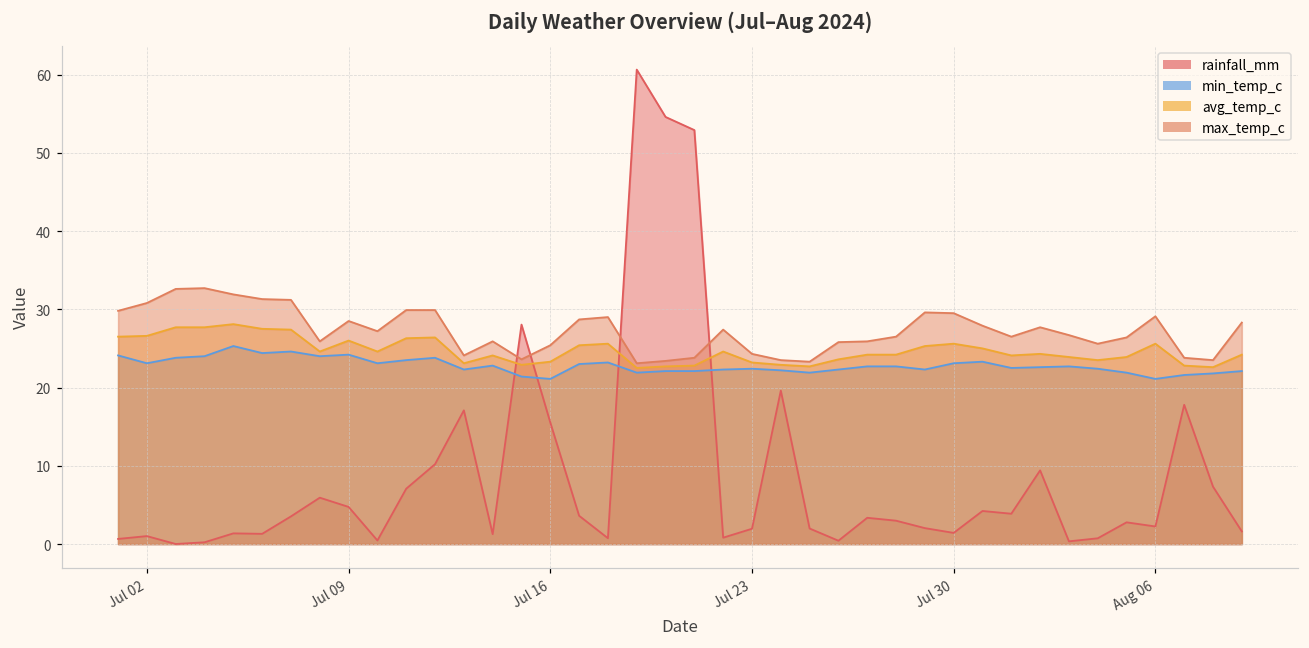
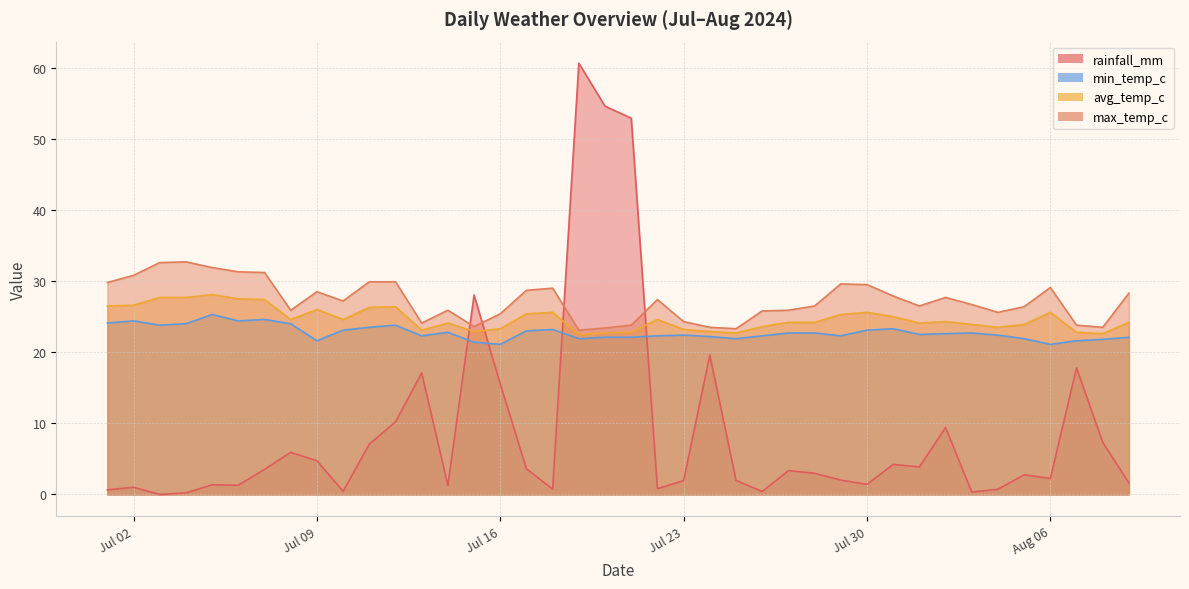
min_temp_c, Jul 02: 23 -> 24
min_temp_c, Jul 09: 24 -> 22
